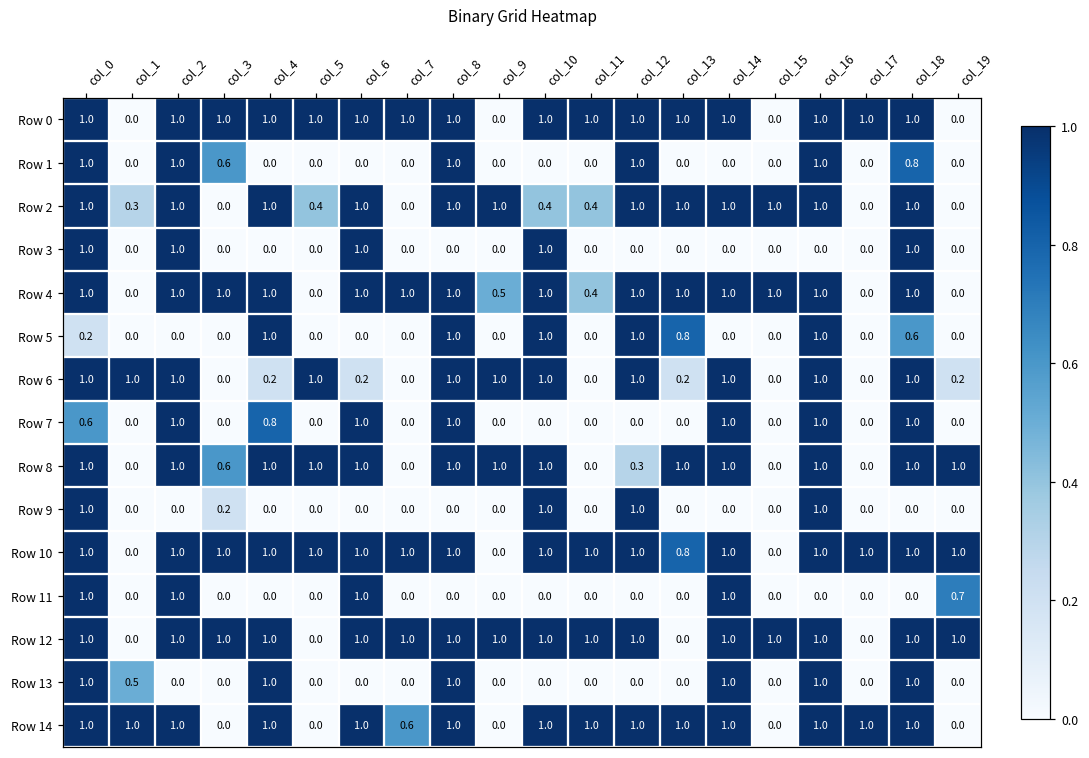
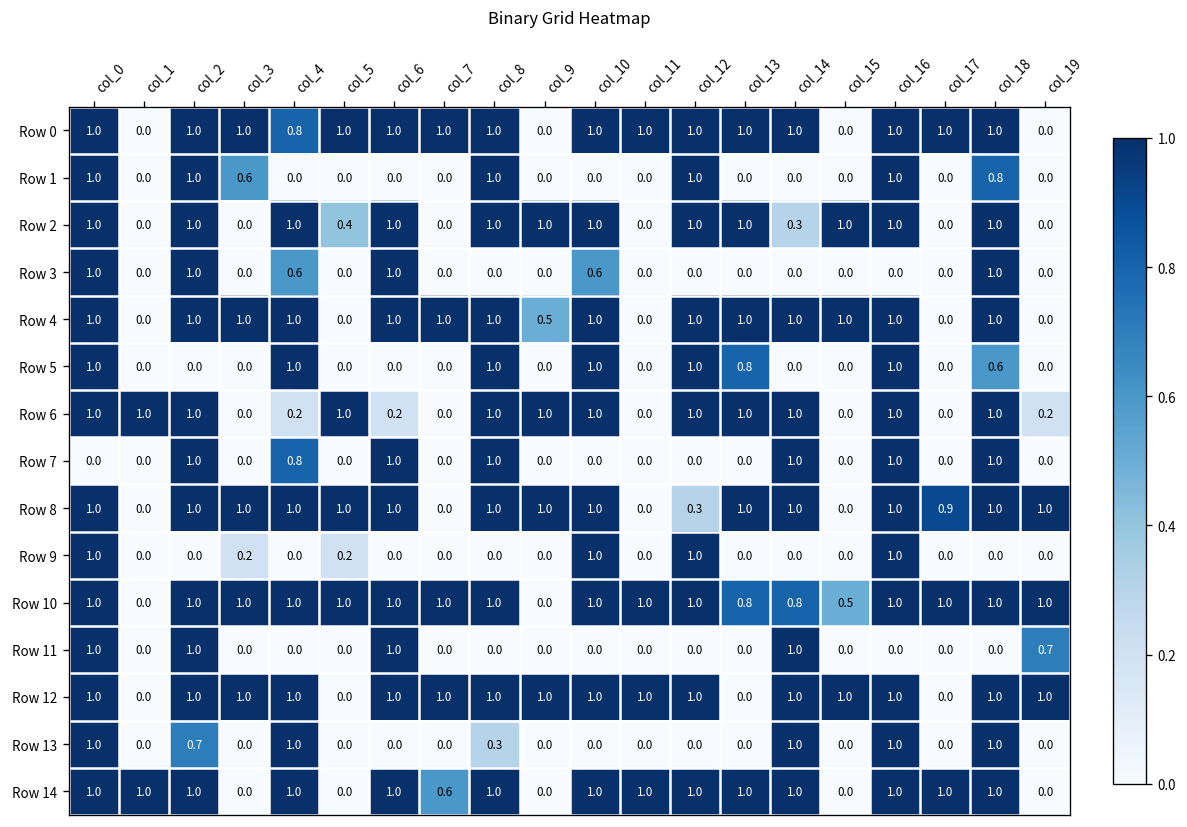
Row 0, col_4: 1.0 -> 0.8
Row 2, col_1: 0.3 -> 0.0
Row 2, col_10: 0.4 -> 1.0
Row 2, col_11: 0.4 -> 0.0
Row 2, col_14: 1.0 -> 0.3
Row 3, col_4: 0.0 -> 0.6
Row 3, col_10: 1.0 -> 0.6
Row 4, col_11: 0.4 -> 0.0
Row 5, col_0: 0.2 -> 1.0
Row 6, col_13: 0.2 -> 1.0
Row 7, col_0: 0.6 -> 0.0
Row 8, col_3: 0.6 -> 1.0
Row 8, col_17: 0.0 -> 0.9
Row 9, col_5: 0.0 -> 0.2
Row 10, col_14: 1.0 -> 0.8
Row 10, col_15: 0.0 -> 0.5
Row 13, col_1: 0.5 -> 0.0
Row 13, col_2: 0.0 -> 0.7
Row 13, col_8: 1.0 -> 0.3
